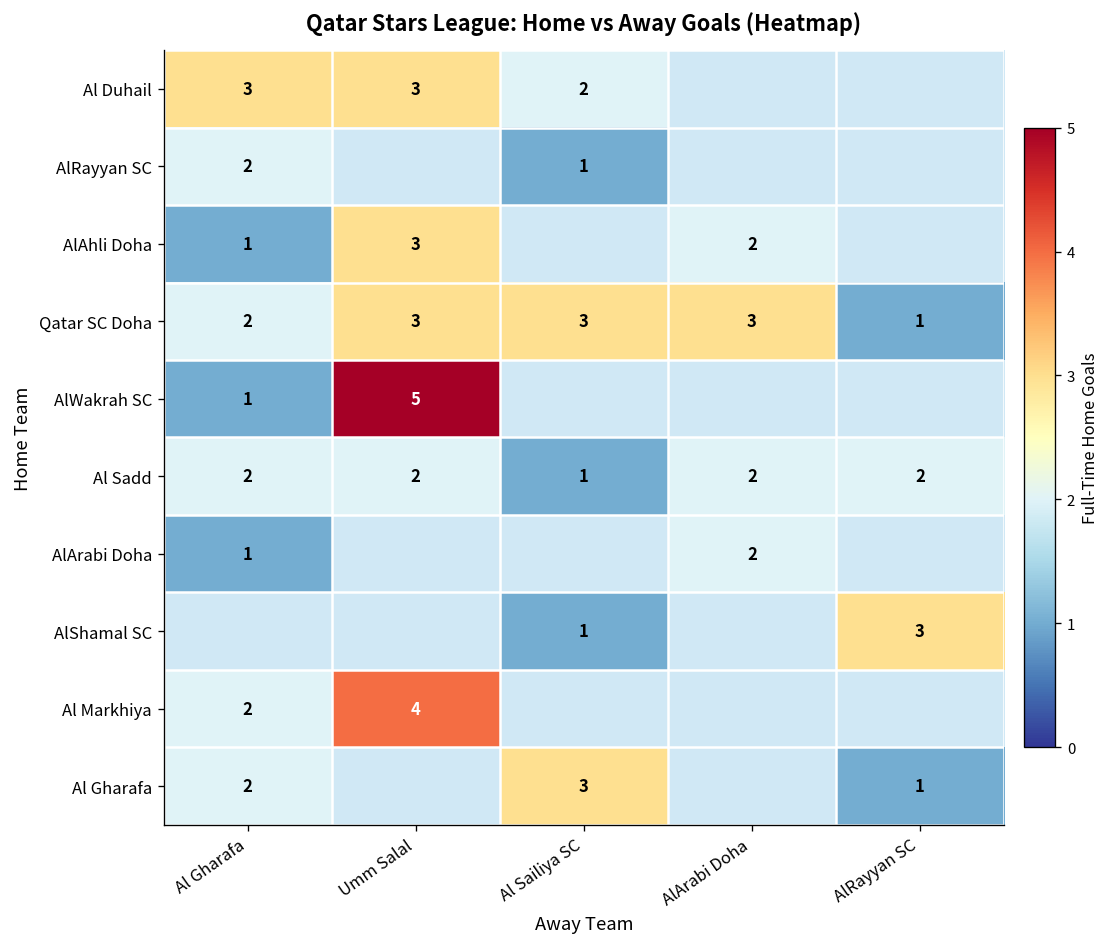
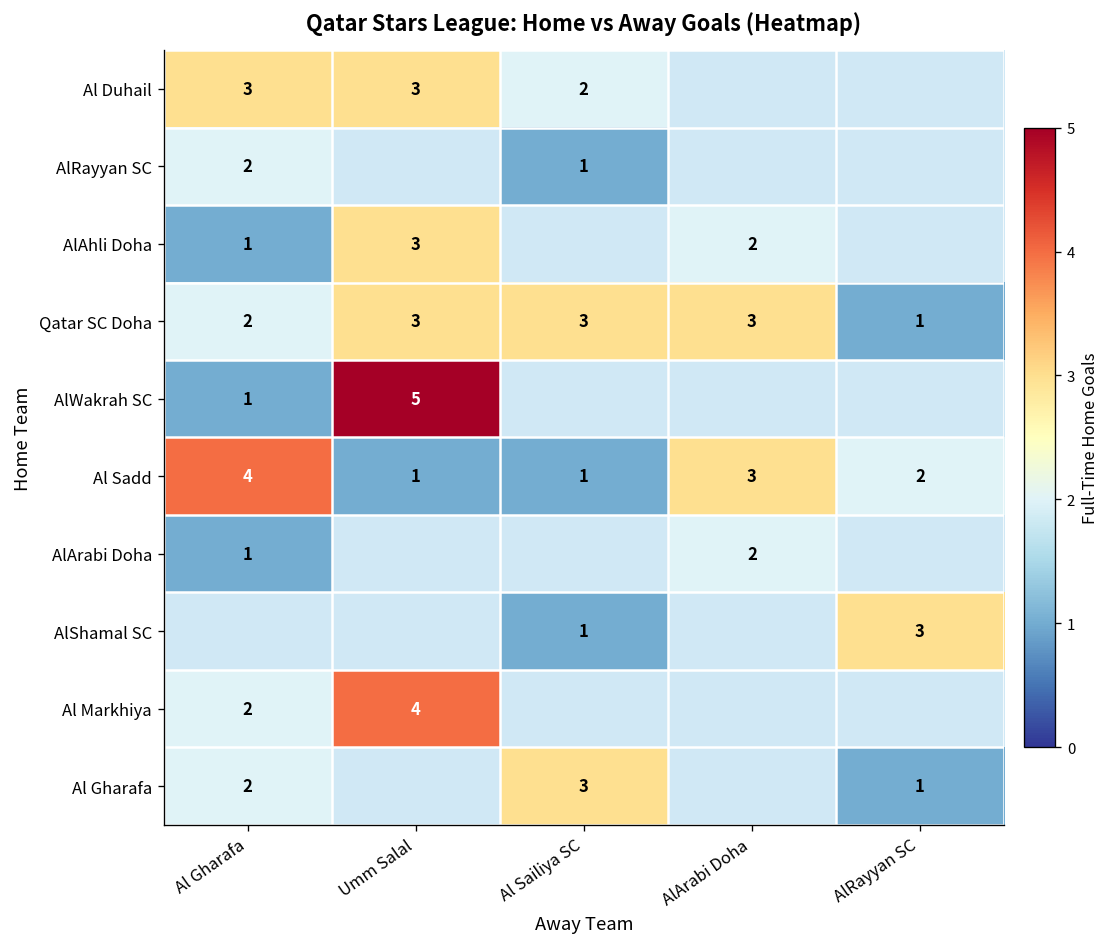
Al Sadd, Al Gharafa: 2 -> 4
Al Sadd, Umm Salal: 2 -> 1
Al Sadd, AlArabi Doha: 2 -> 3
